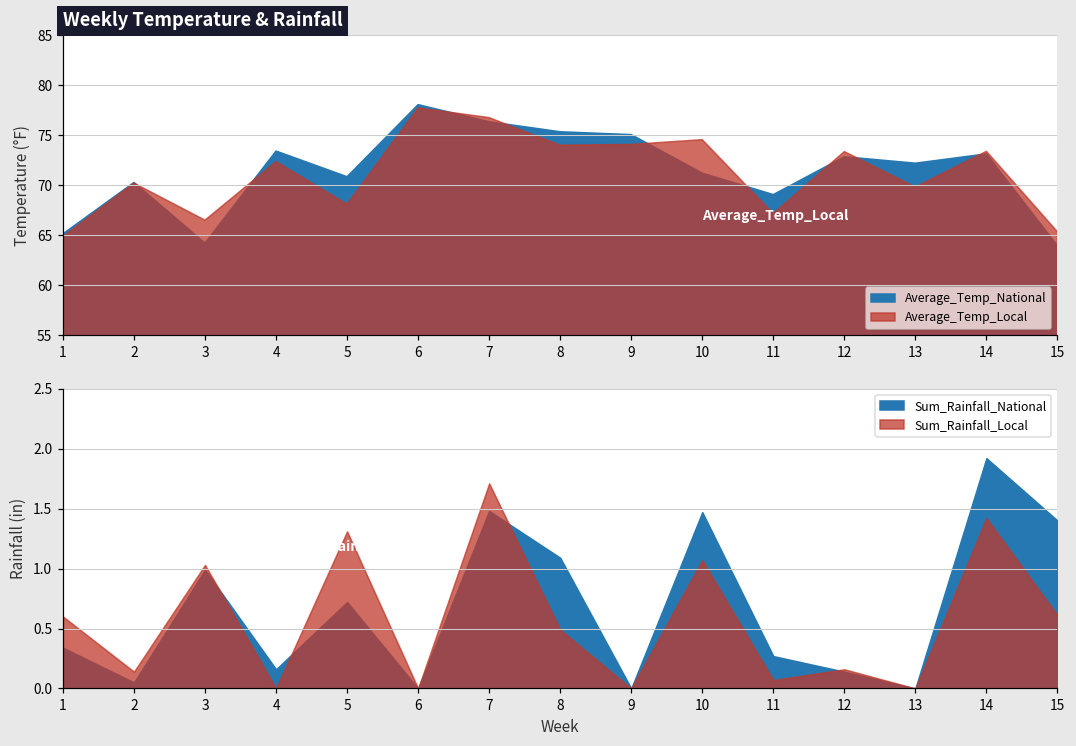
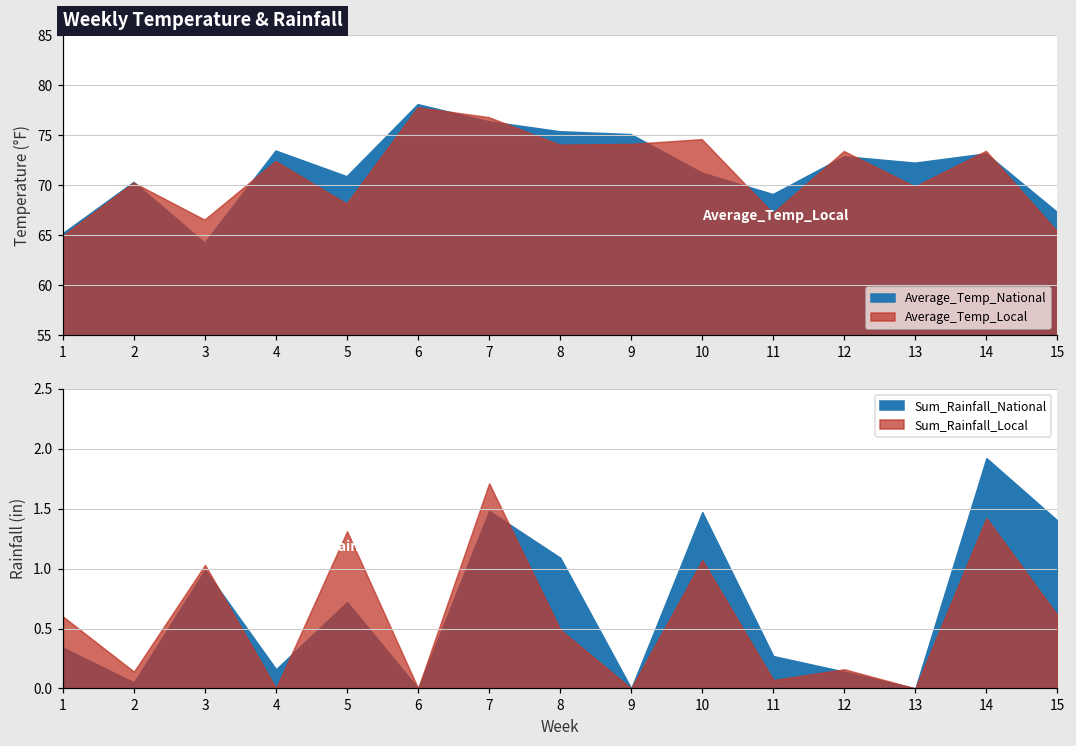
Weekly Temperature & Rainfall, Average_Temp_National, 15: 64 -> 67
